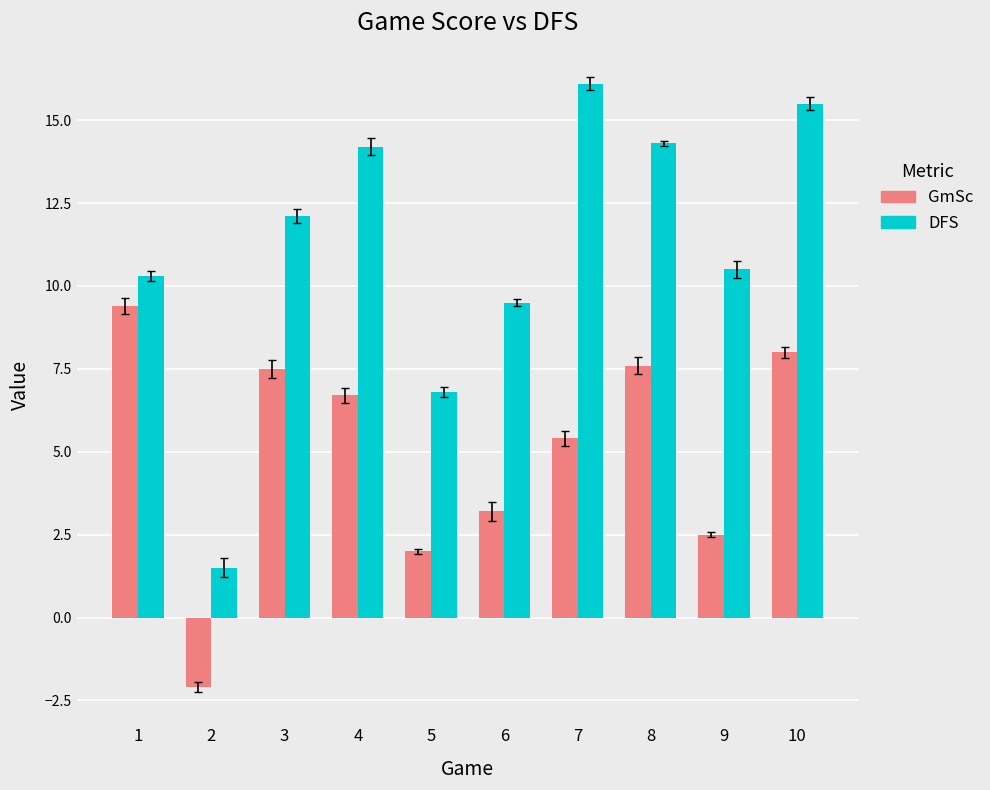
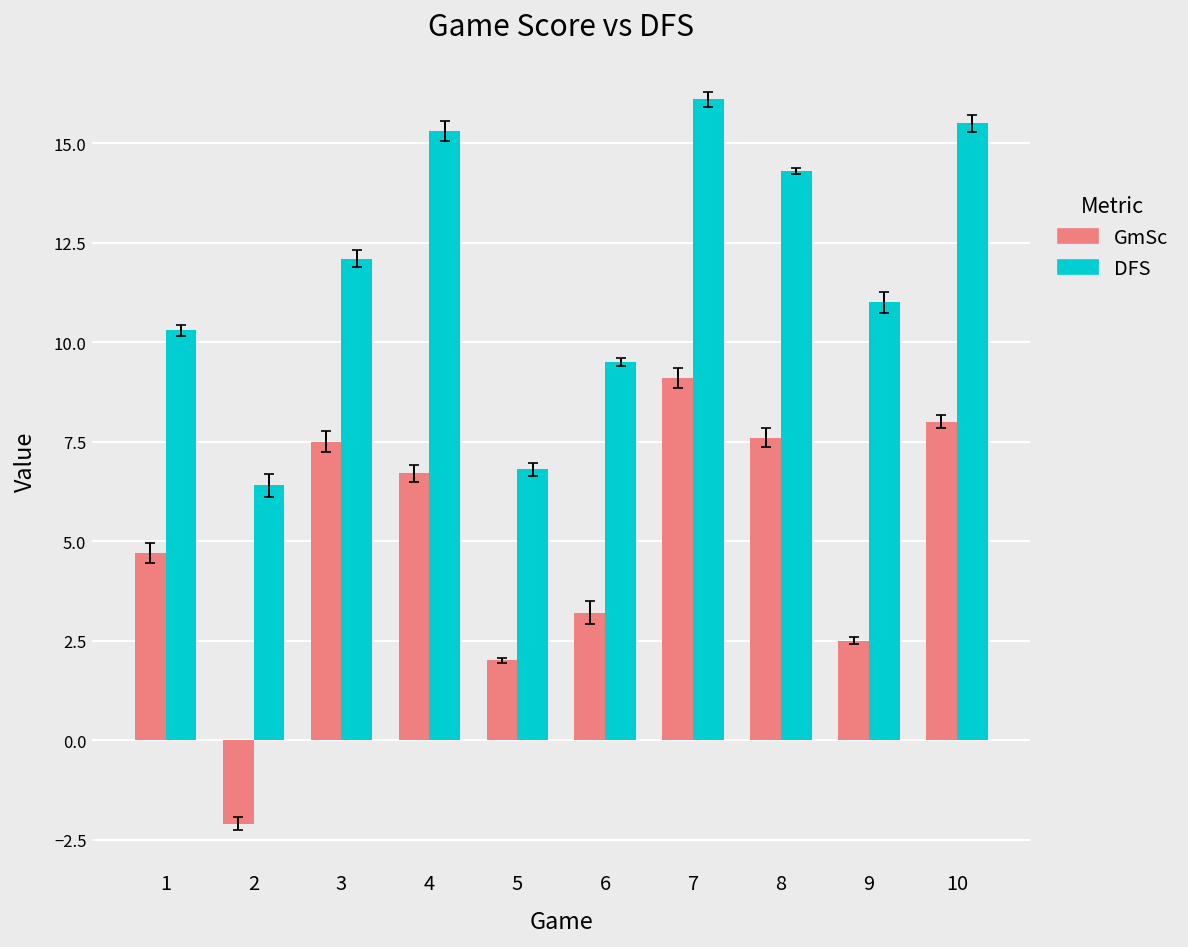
GmSc, 1: 9.4 -> 4.7
DFS, 2: 1.5 -> 6.4
DFS, 4: 14.2 -> 15.3
GmSc, 7: 5.4 -> 9.1
DFS, 9: 10.5 -> 11.0
